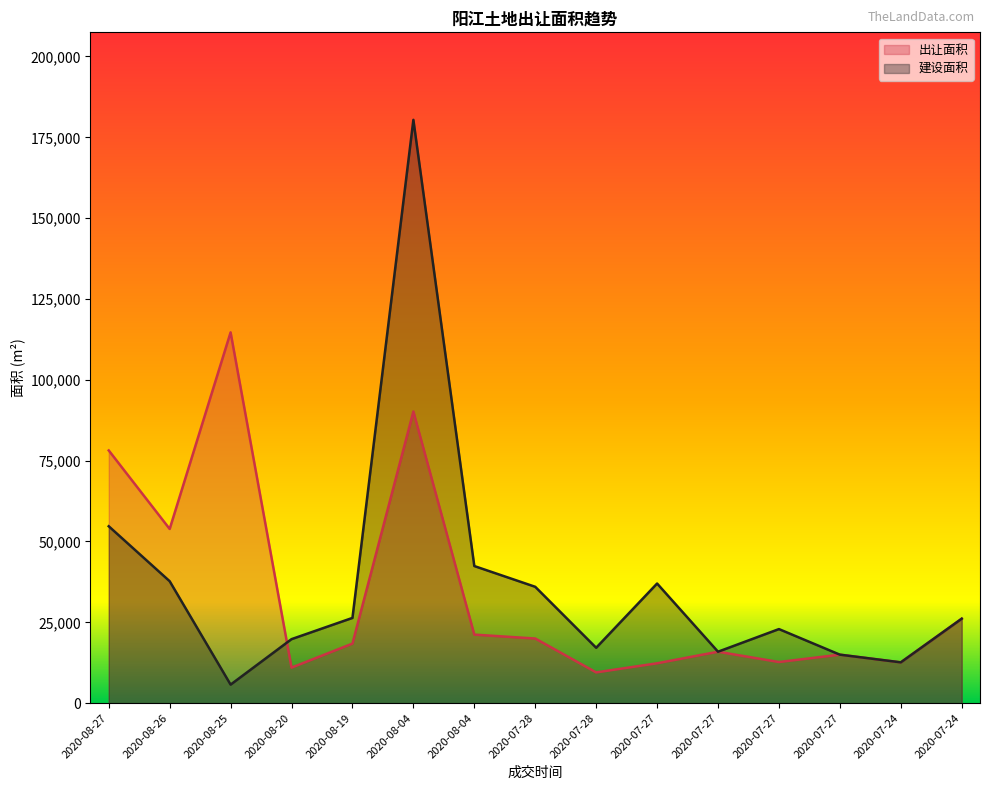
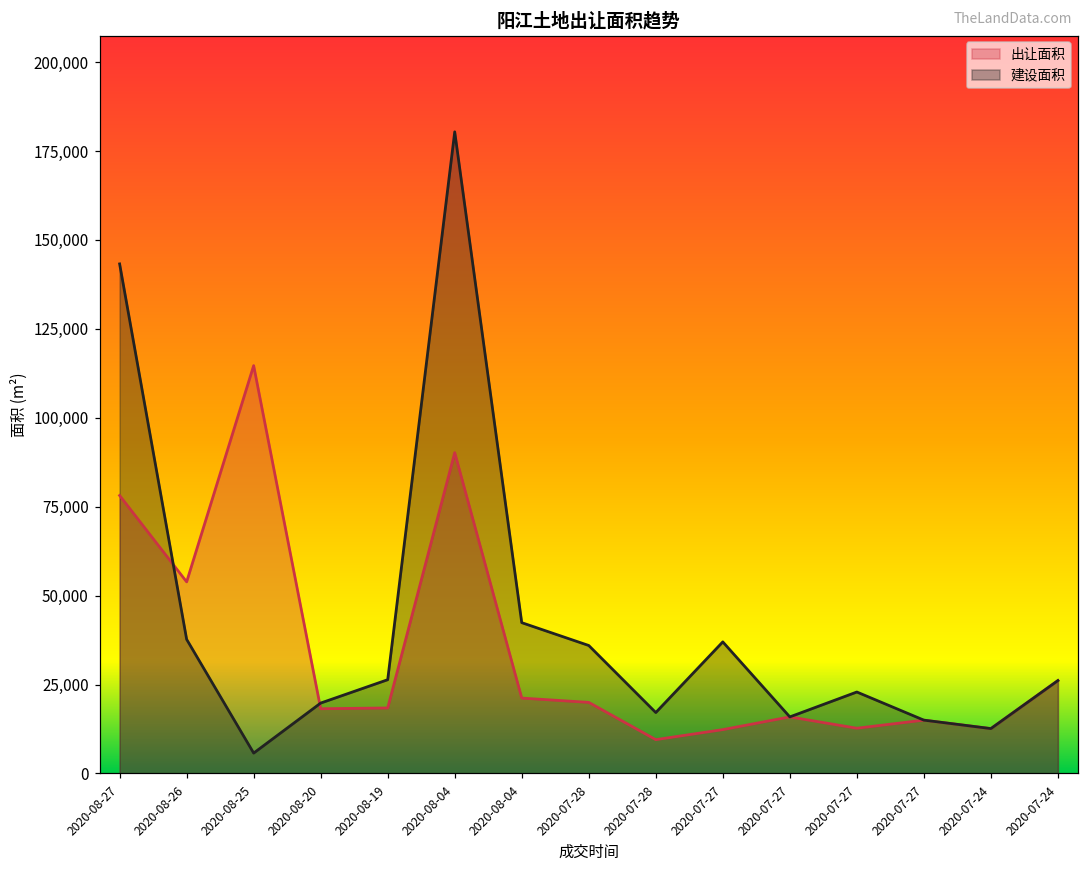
建设面积, 2020-08-27: 55,000 -> 143,000
出让面积, 2020-08-20: 11,000 -> 18,000
